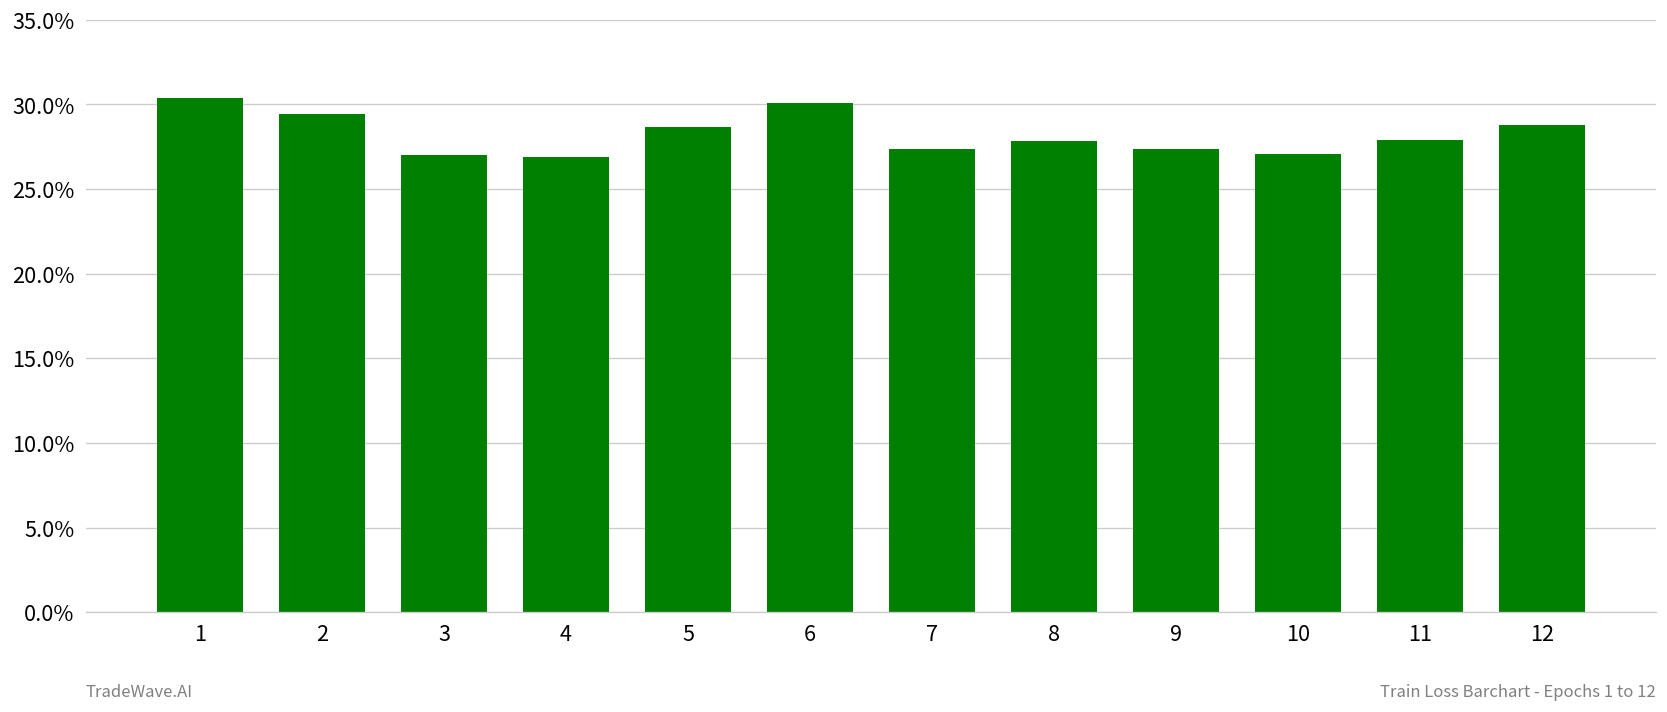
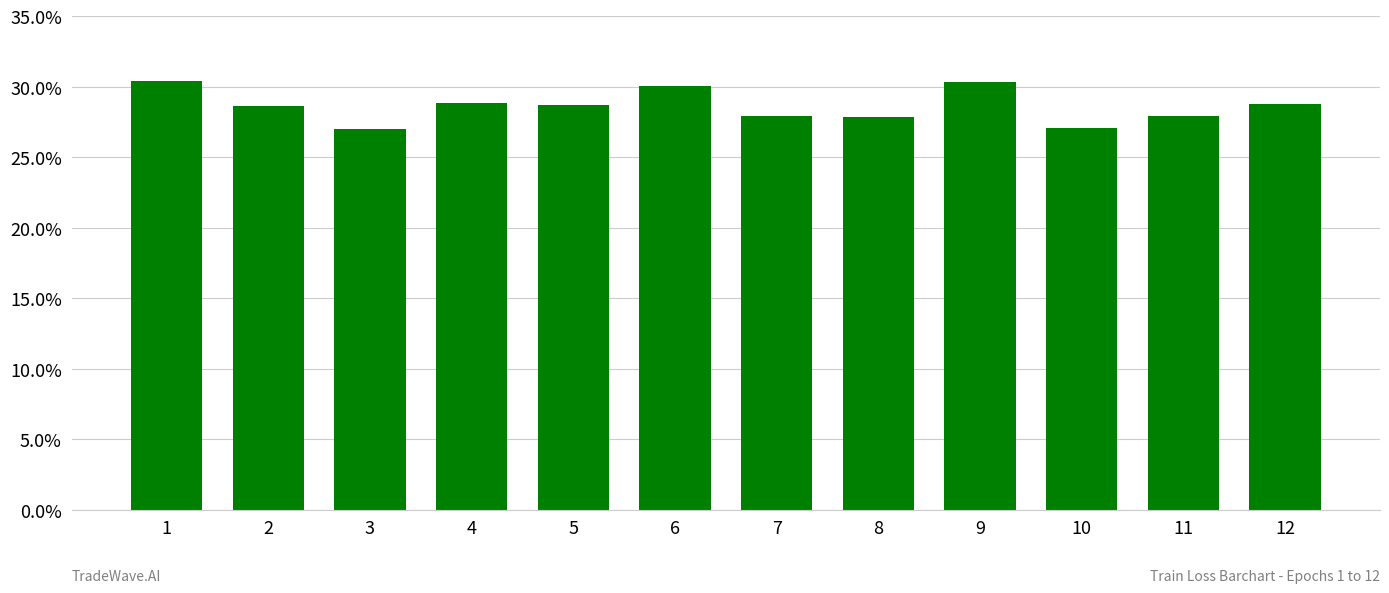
2: 29.5% -> 28.6%
4: 26.9% -> 28.9%
7: 27.4% -> 28.0%
9: 27.4% -> 30.3%
